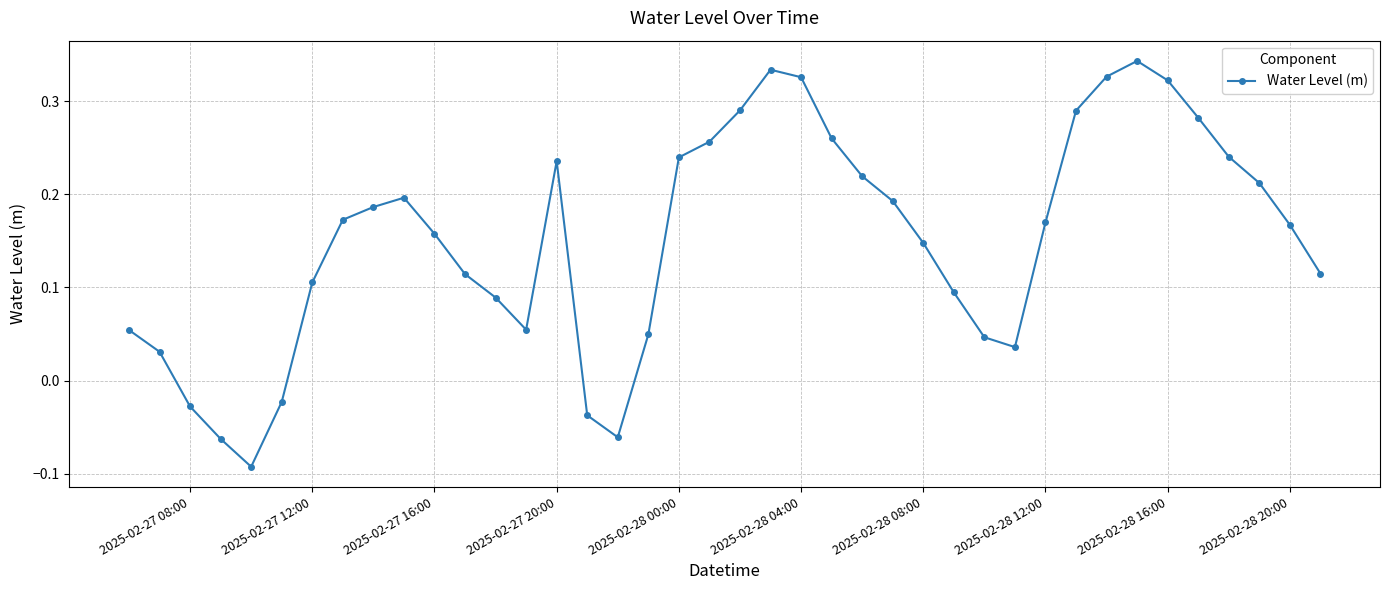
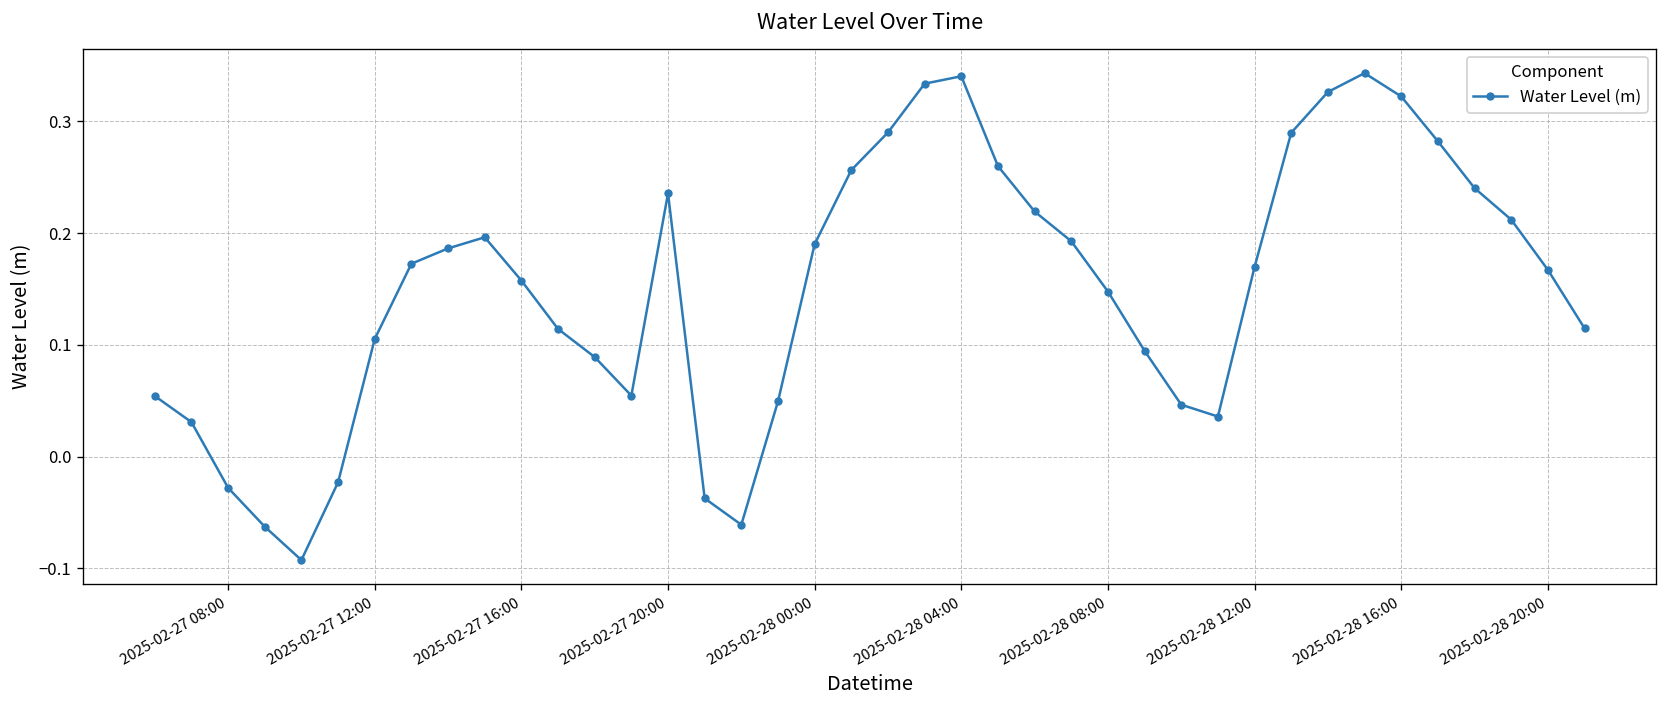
2025-02-28 00:00: 0.24 -> 0.19
2025-02-28 04:00: 0.33 -> 0.34
